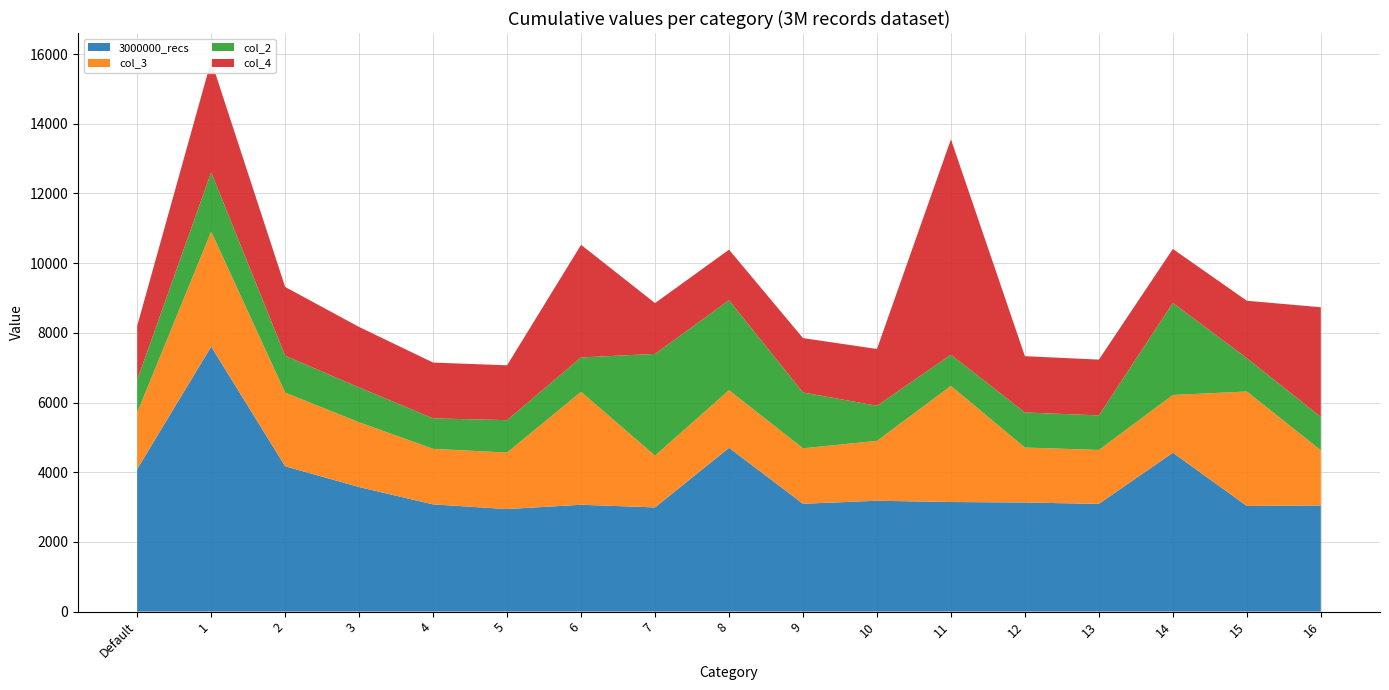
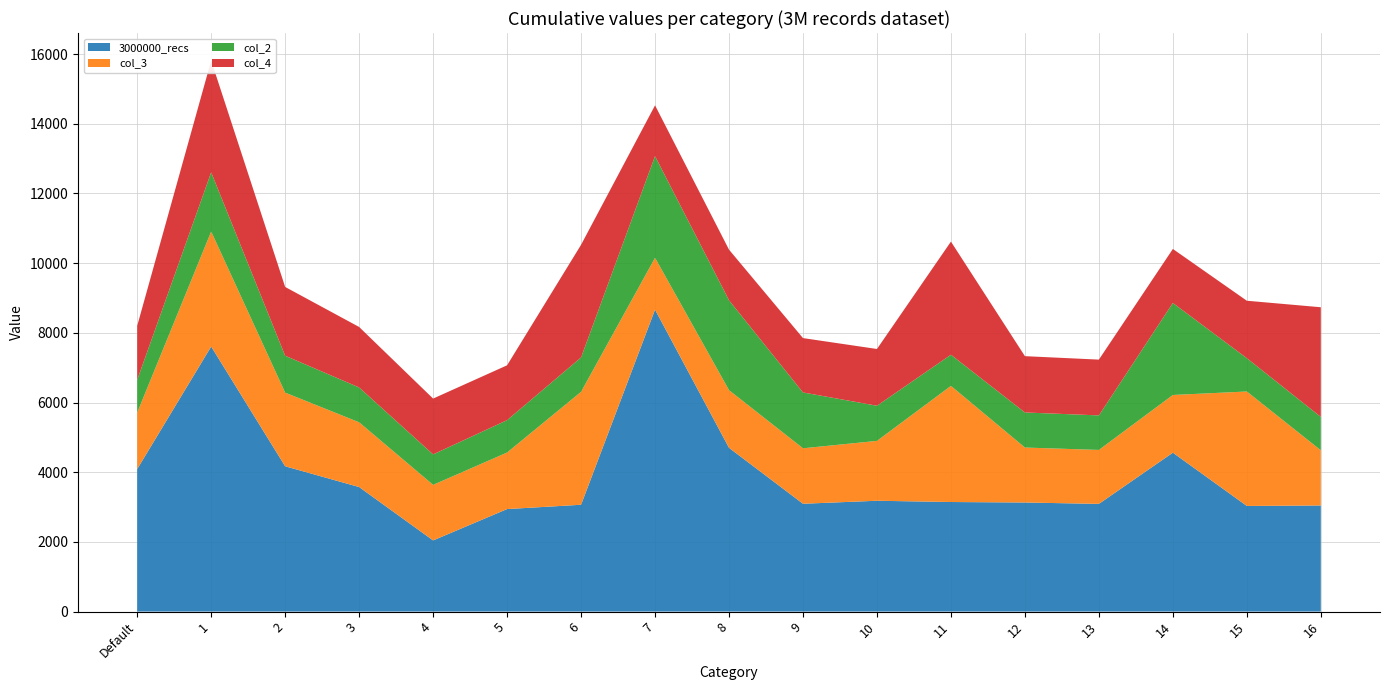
3000000_recs, 4: 3100 -> 2000
3000000_recs, 7: 3000 -> 8700
col_4, 11: 6200 -> 3200
